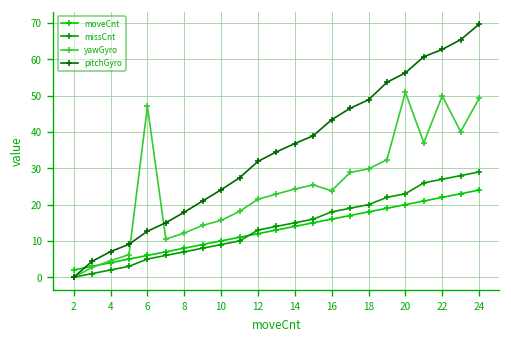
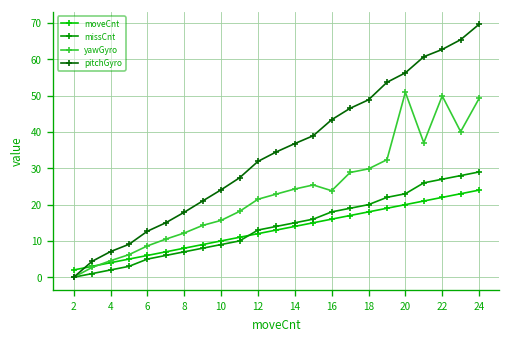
yawGyro, 6: 47 -> 9
